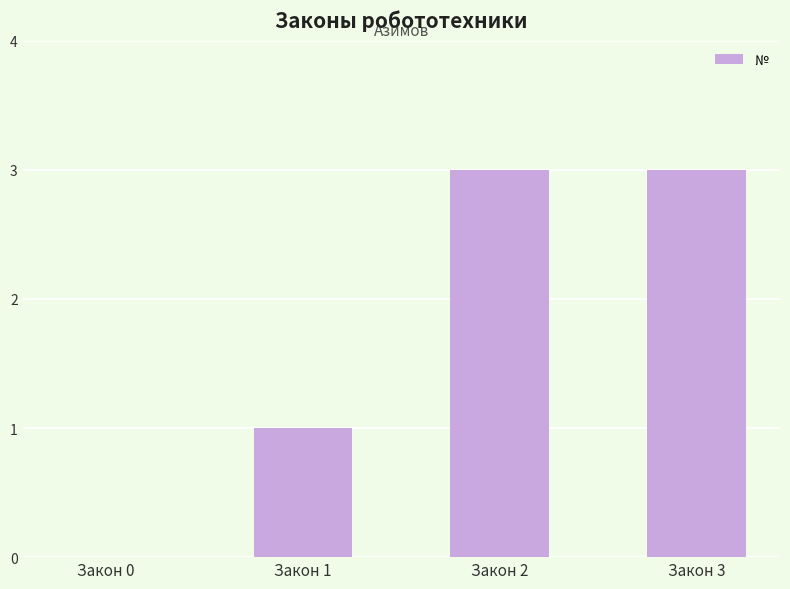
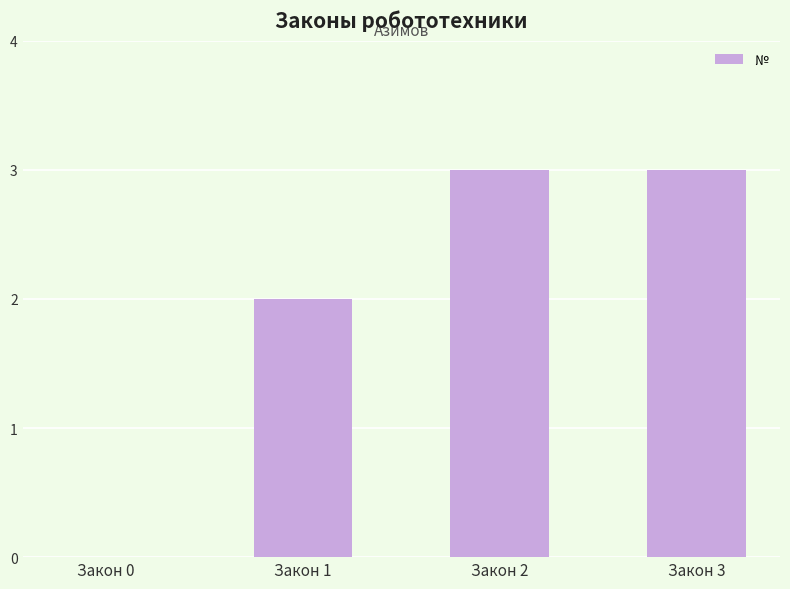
Закон 1: 1 -> 2
